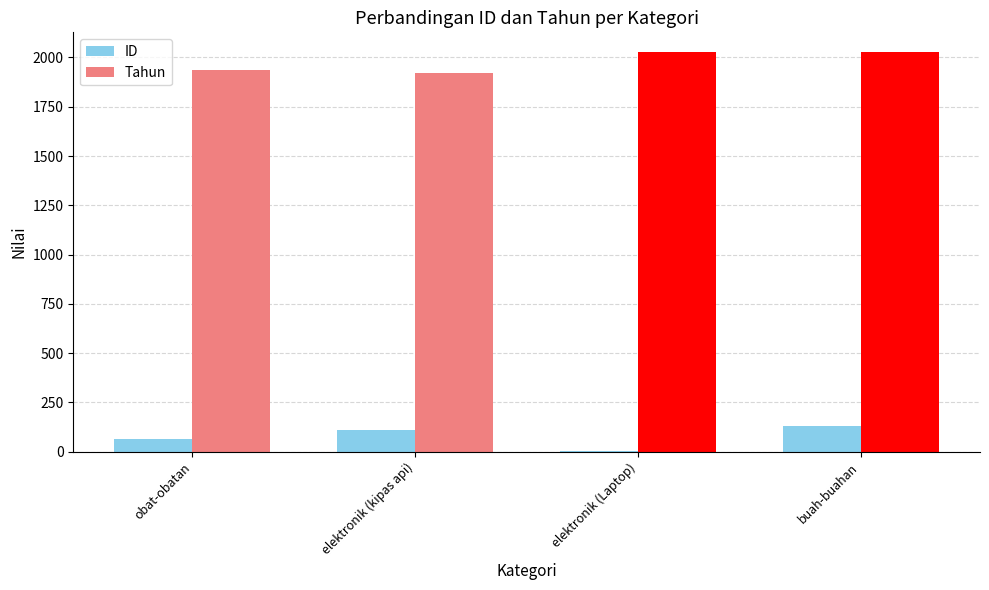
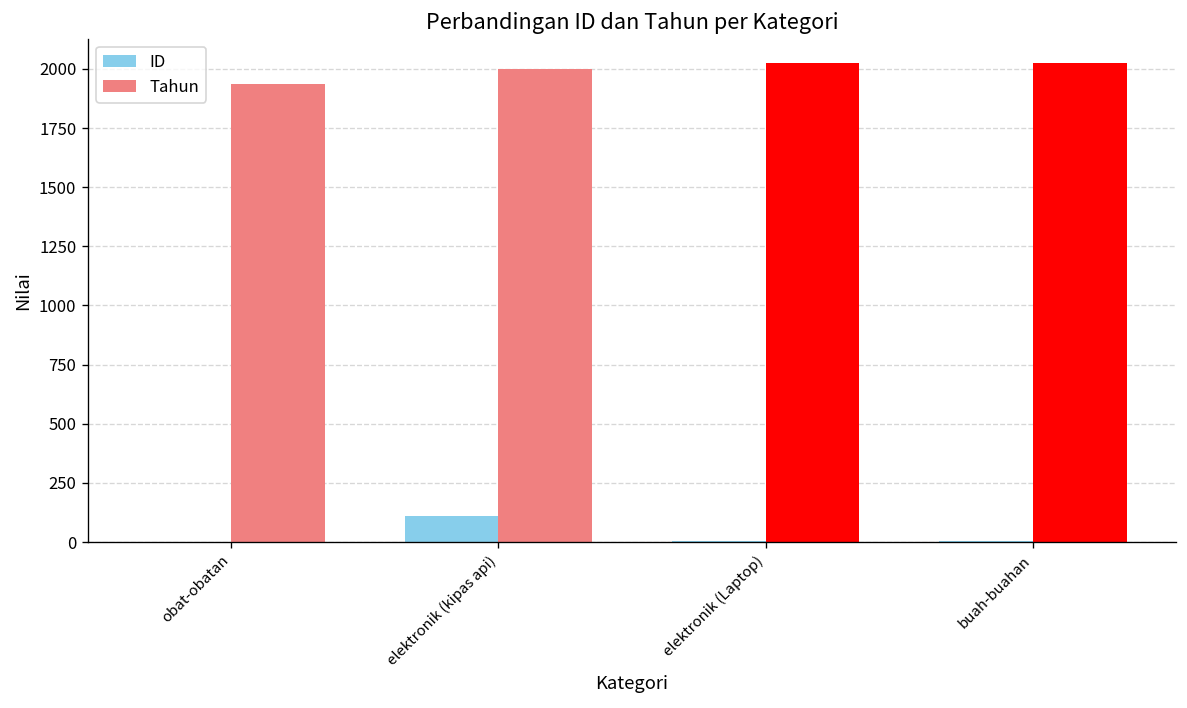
ID, obat-obatan: 70 -> 0
Tahun, elektronik (kipas api): 1920 -> 2000
ID, buah-buahan: 130 -> 0
